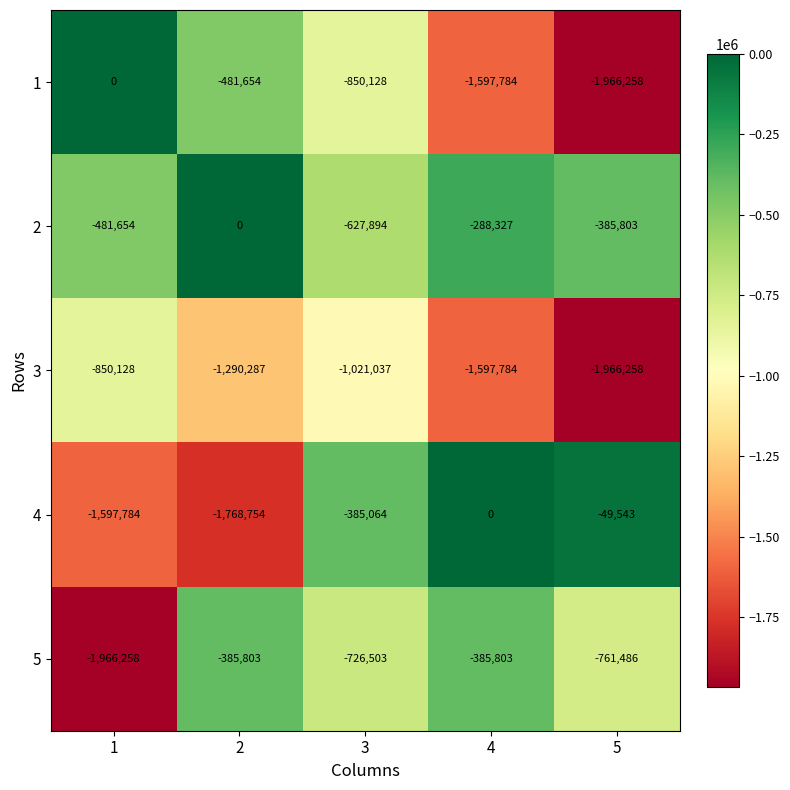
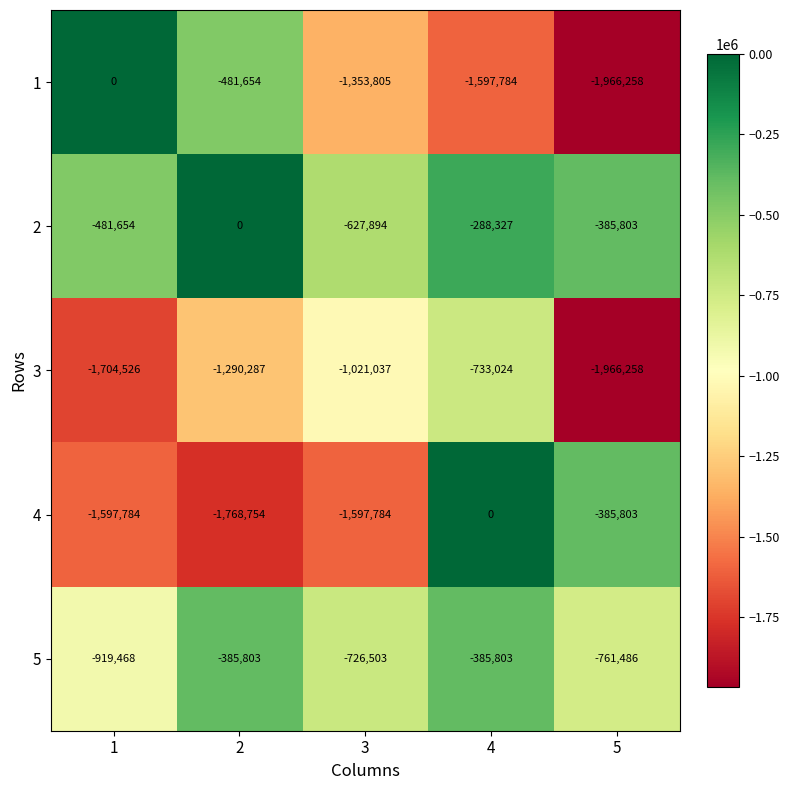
1, 3: -850,128 -> -1,353,805
3, 1: -850,128 -> -1,704,526
3, 4: -1,597,784 -> -733,024
4, 3: -385,064 -> -1,597,784
4, 5: -49,543 -> -385,803
5, 1: -1,966,258 -> -919,468
